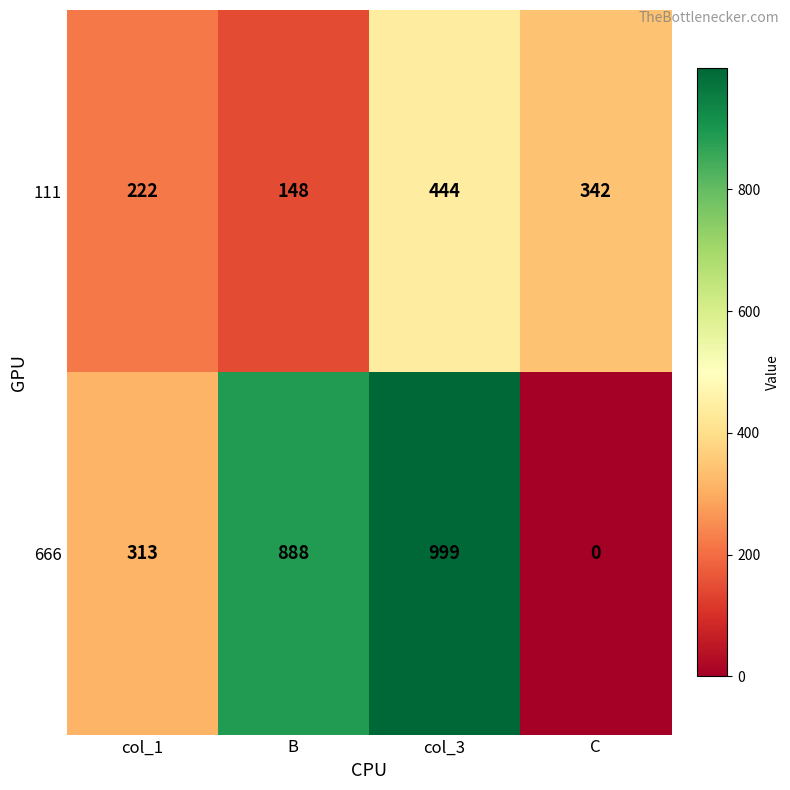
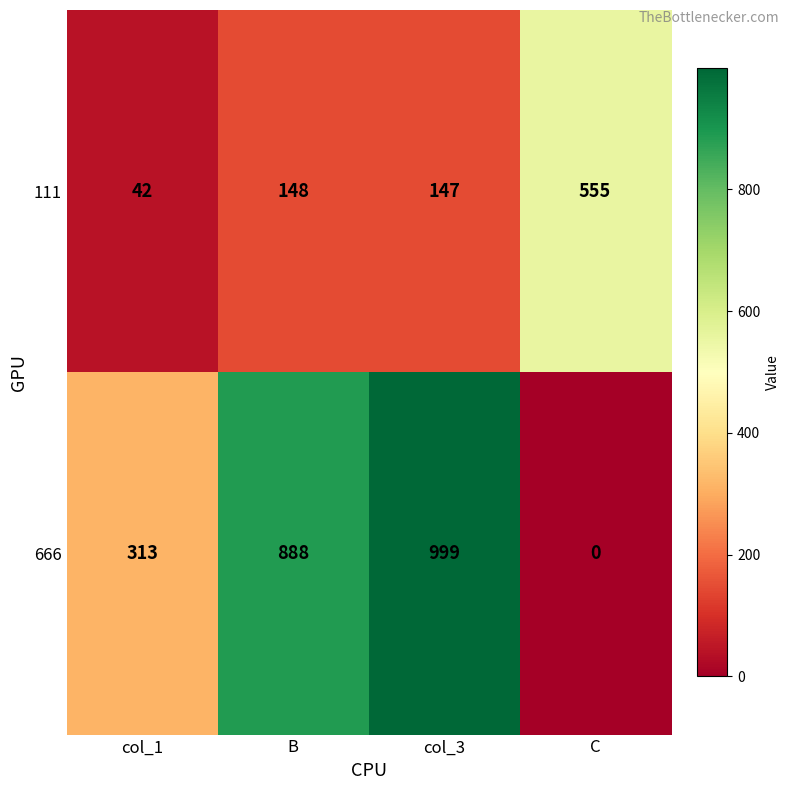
111, col_1: 222 -> 42
111, col_3: 444 -> 147
111, C: 342 -> 555
